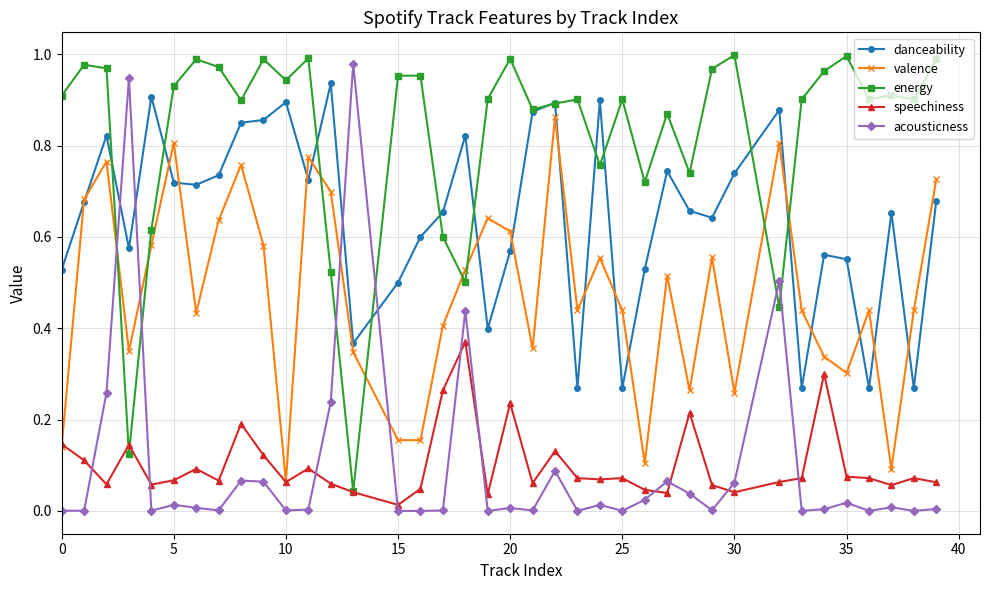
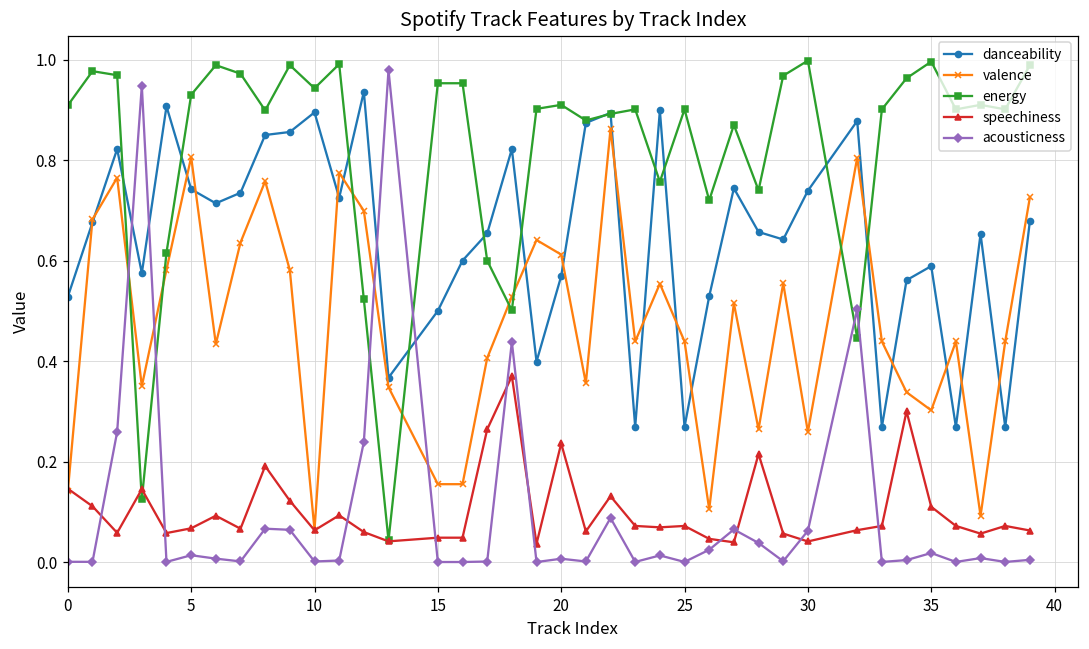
danceability, 5: 0.72 -> 0.74
speechiness, 15: 0.01 -> 0.05
energy, 20: 0.99 -> 0.91
danceability, 35: 0.55 -> 0.59
speechiness, 35: 0.08 -> 0.11
